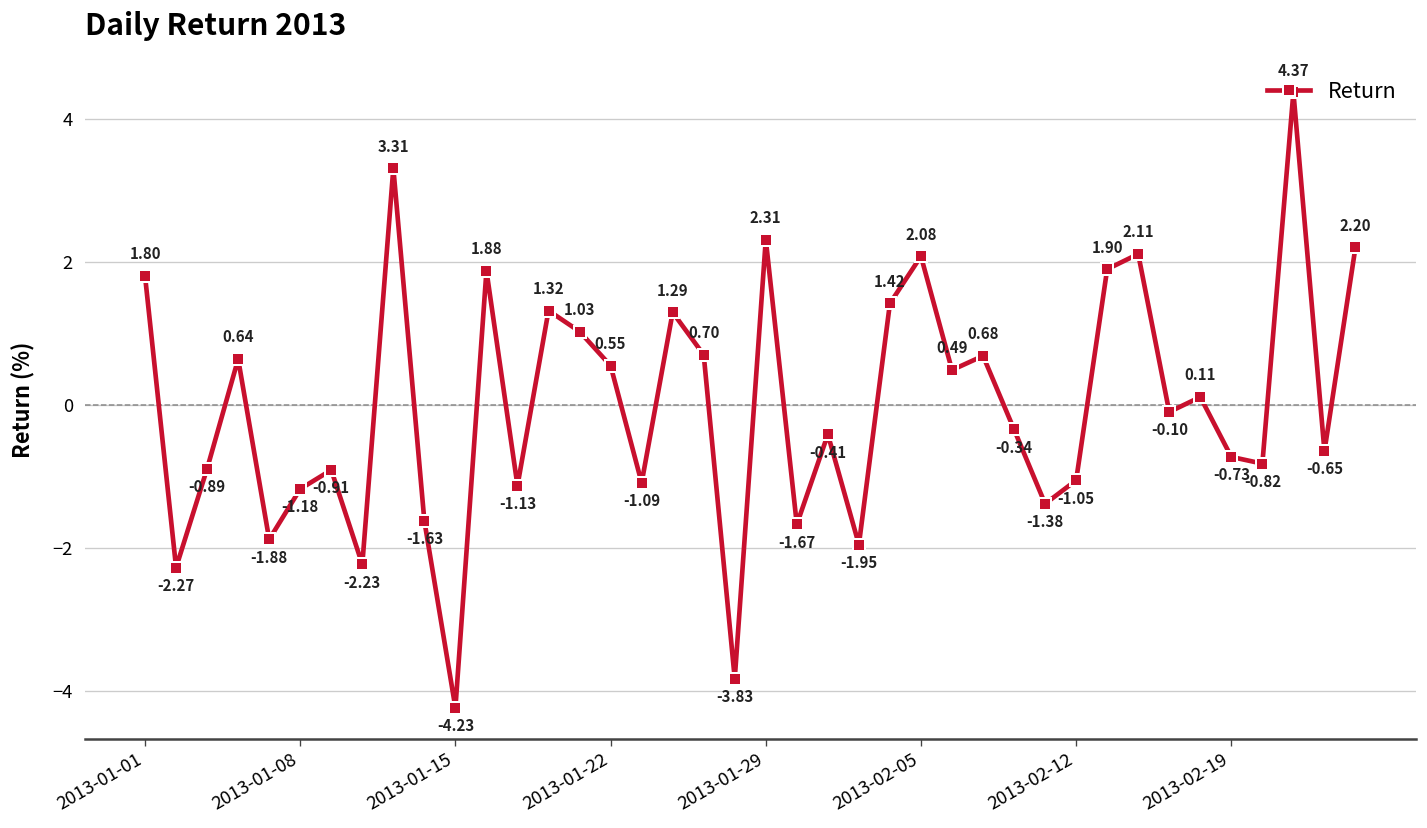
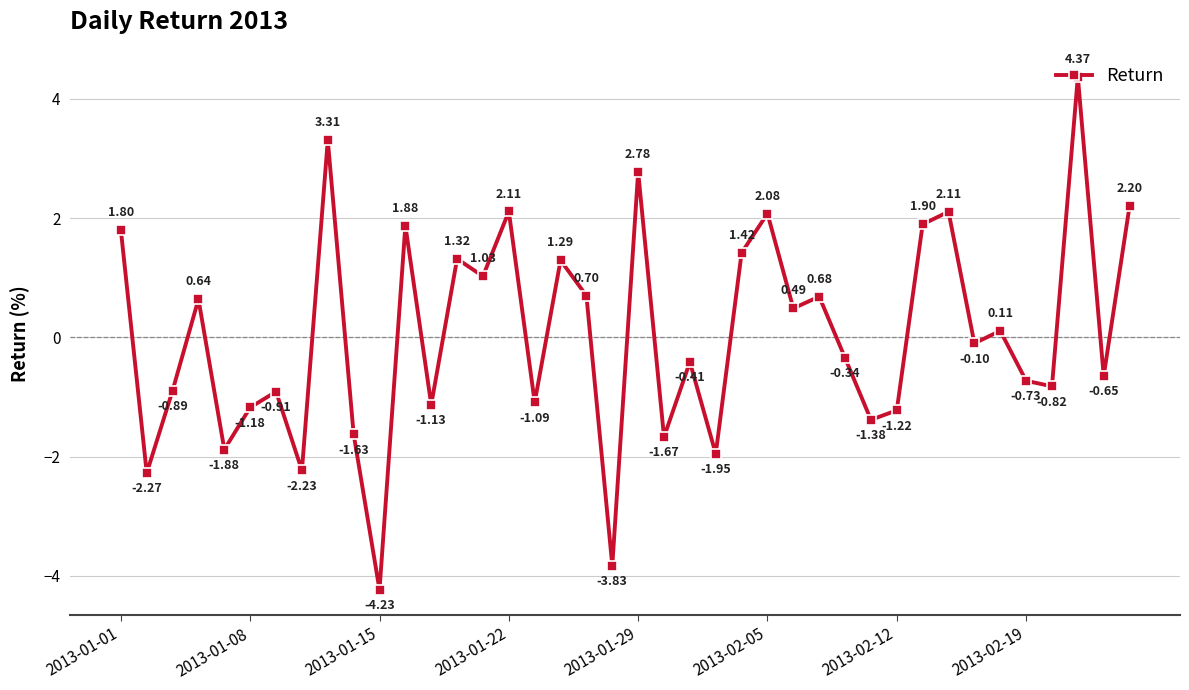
2013-01-22: 0.55 -> 2.11
2013-01-29: 2.31 -> 2.78
2013-02-12: -1.05 -> -1.22
